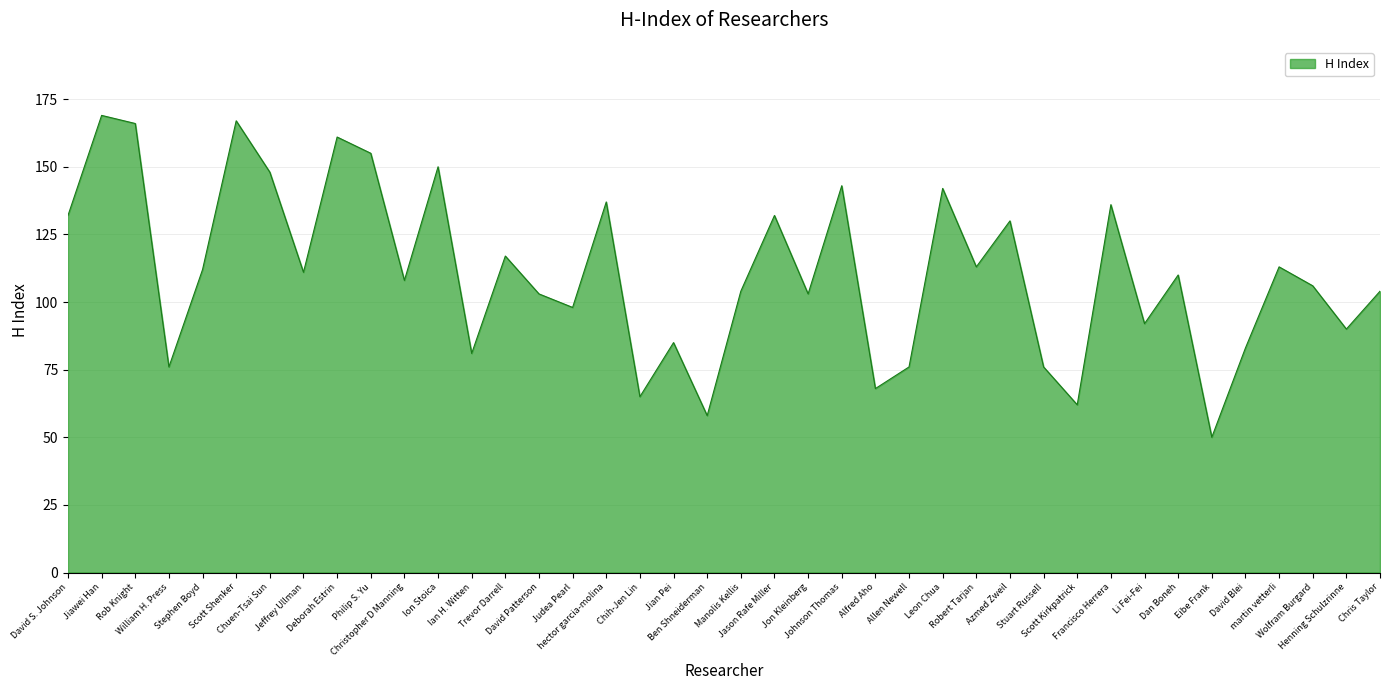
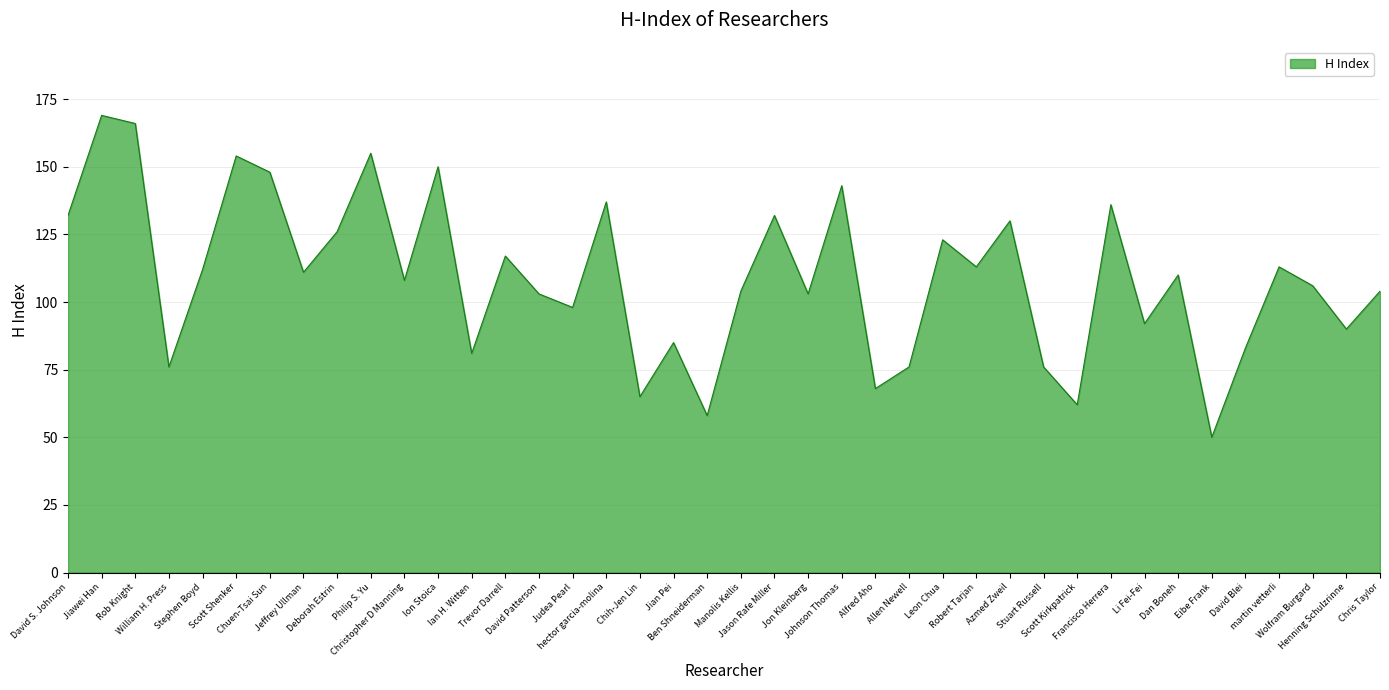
Scott Shenker: 167 -> 154
Deborah Estrin: 161 -> 126
Leon Chua: 142 -> 123
